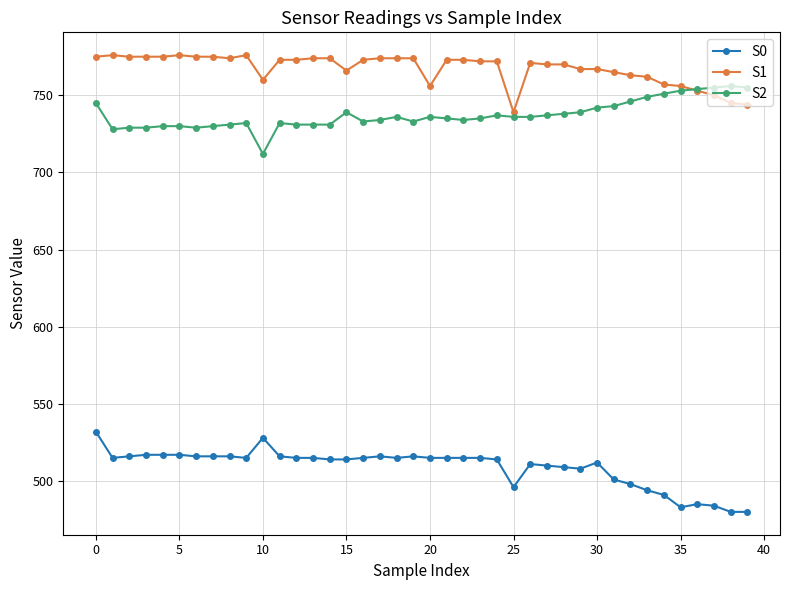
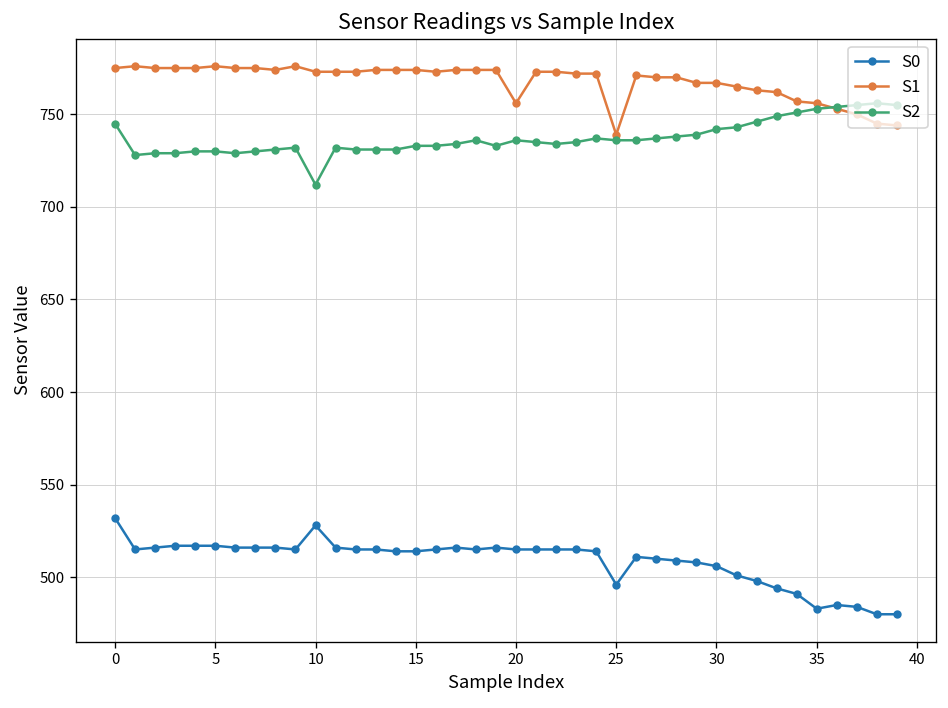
S1, 10: 760 -> 773
S1, 15: 766 -> 774
S2, 15: 739 -> 733
S0, 30: 512 -> 506
